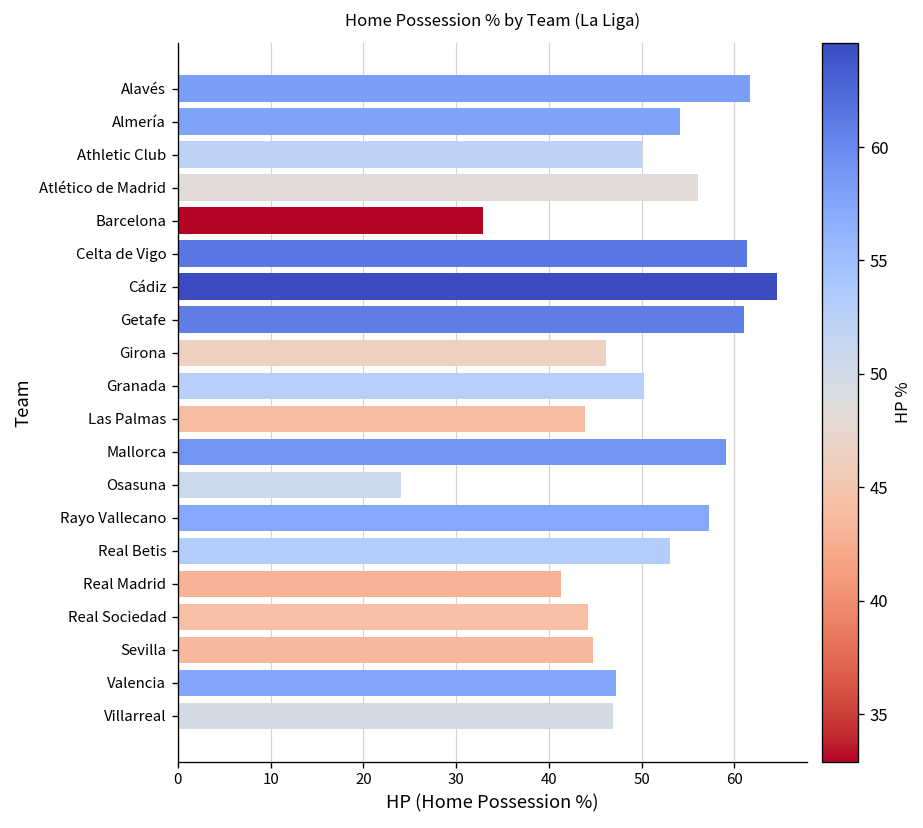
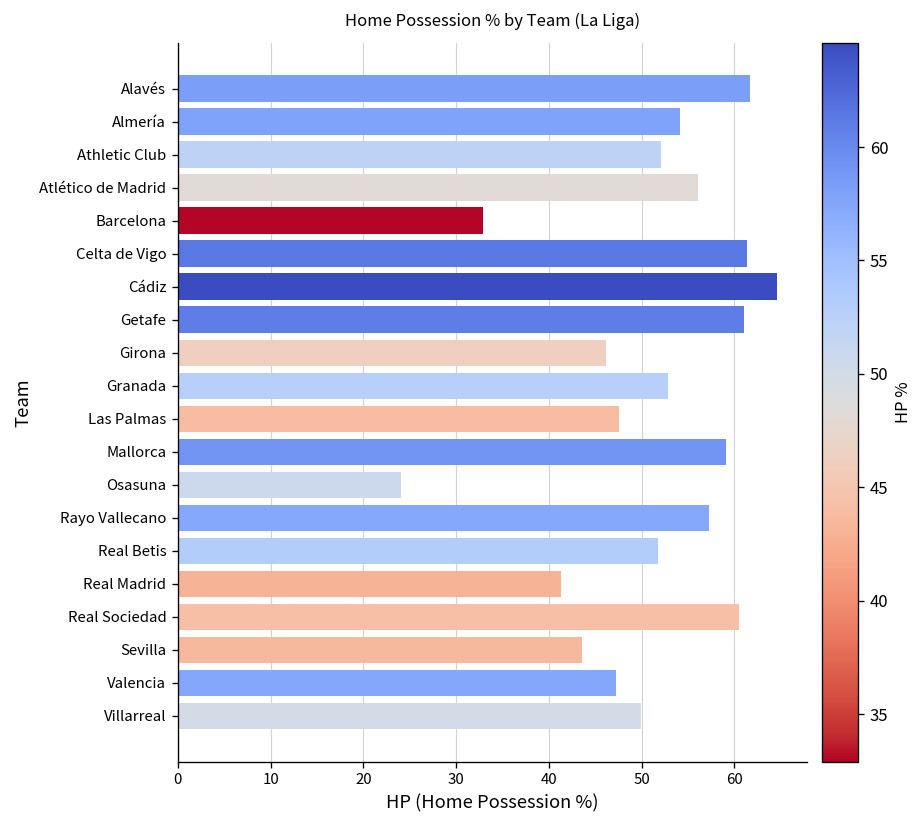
Athletic Club: 50 -> 52
Granada: 50 -> 53
Las Palmas: 44 -> 48
Real Betis: 53 -> 52
Real Sociedad: 44 -> 61
Sevilla: 45 -> 44
Villarreal: 47 -> 50
